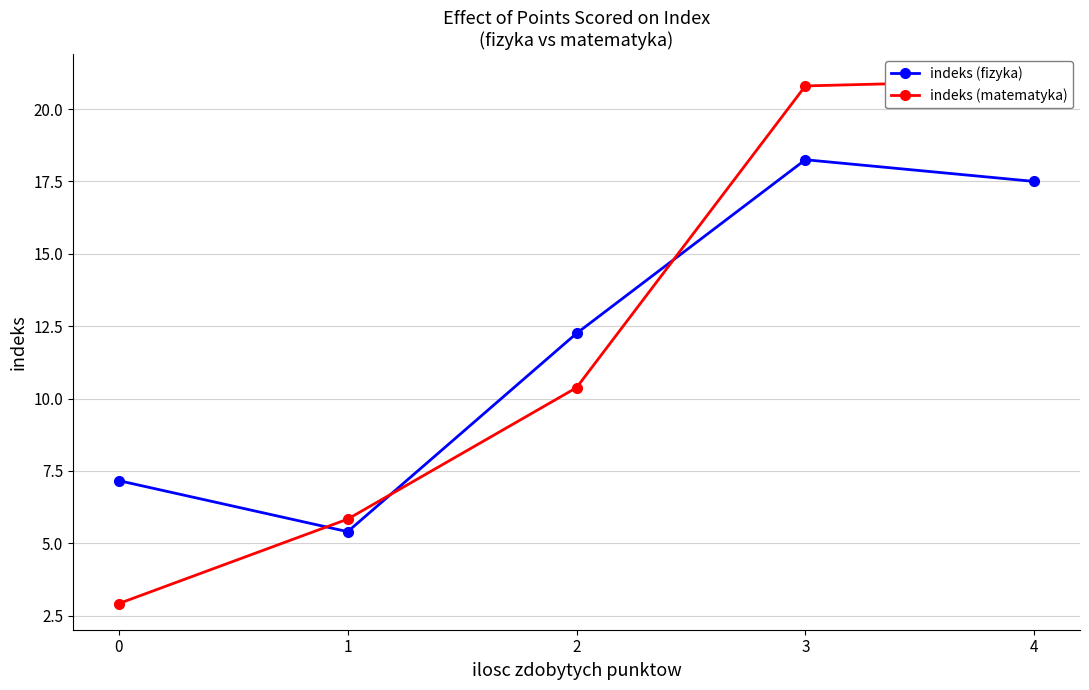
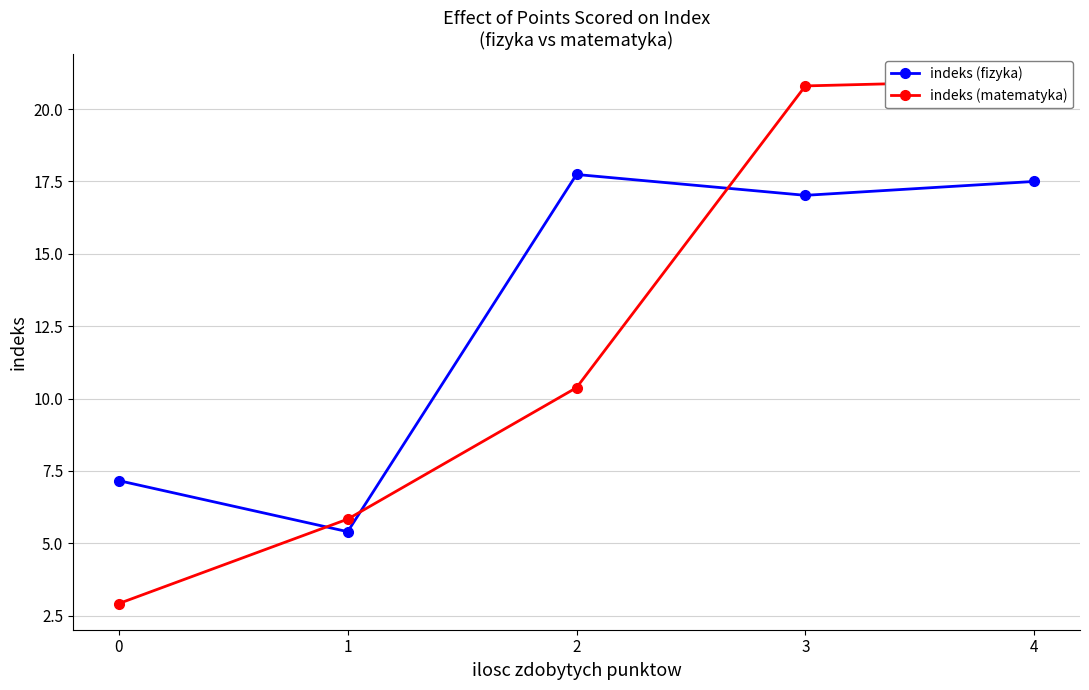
indeks (fizyka), 2: 12.3 -> 17.7
indeks (fizyka), 3: 18.3 -> 17.0
